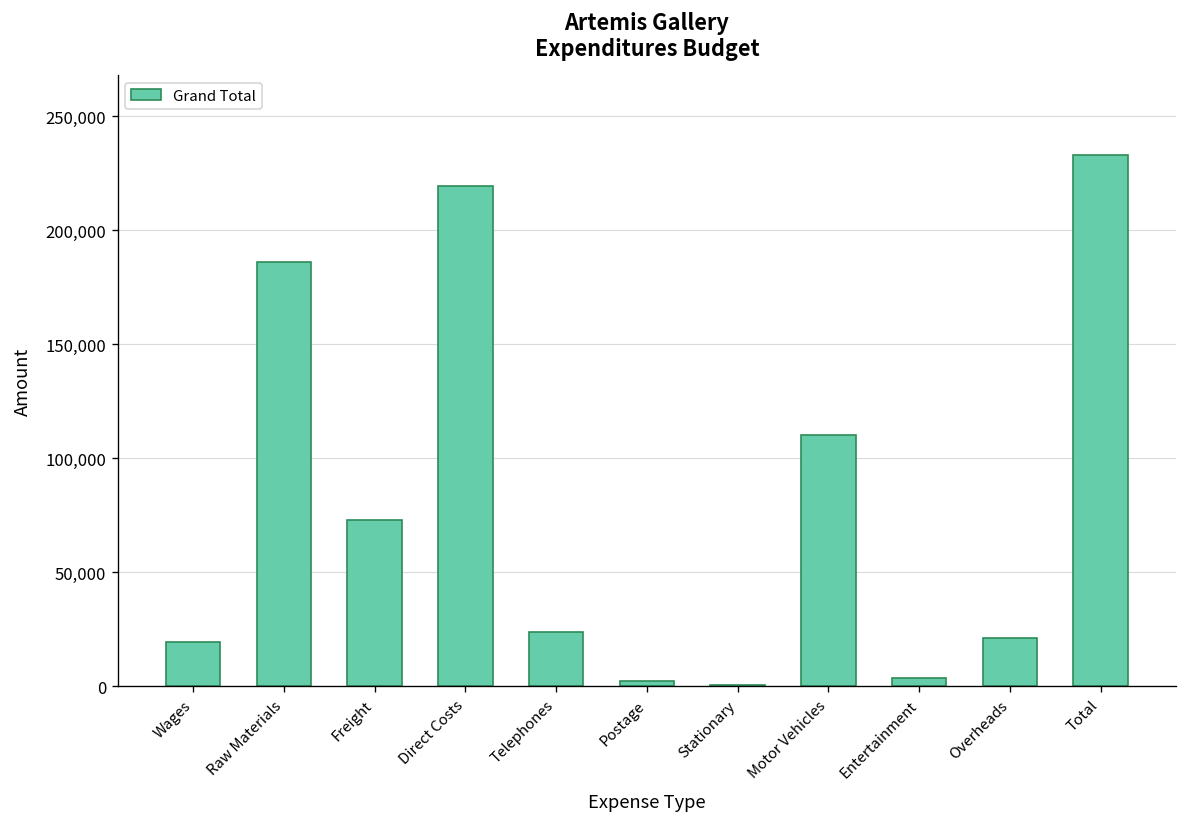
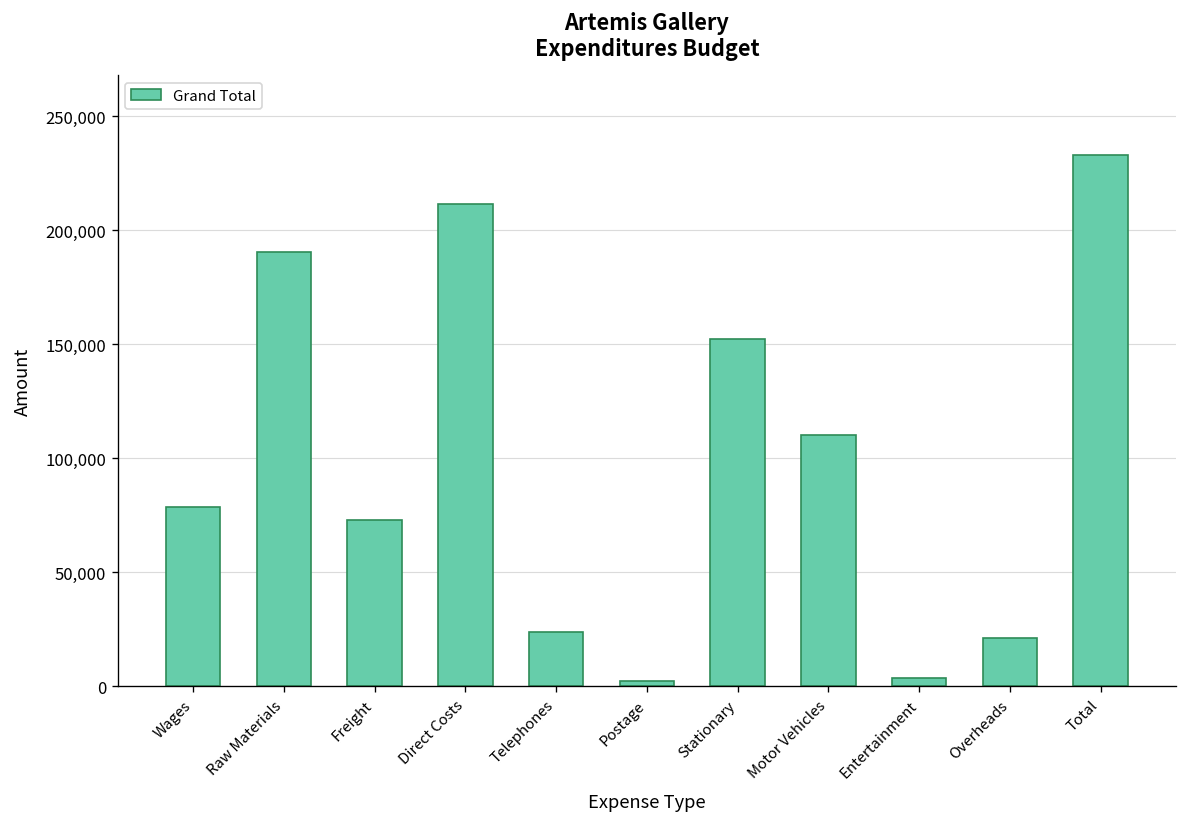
Wages: 19,000 -> 78,000
Raw Materials: 186,000 -> 190,000
Direct Costs: 219,000 -> 212,000
Stationary: 0 -> 152,000
